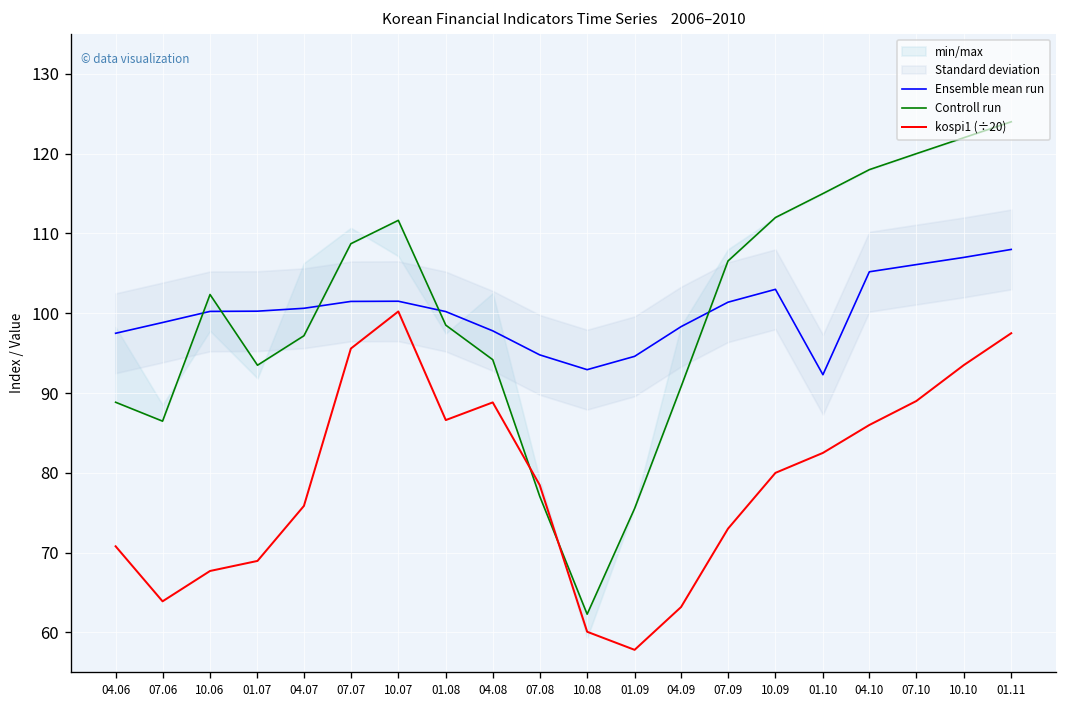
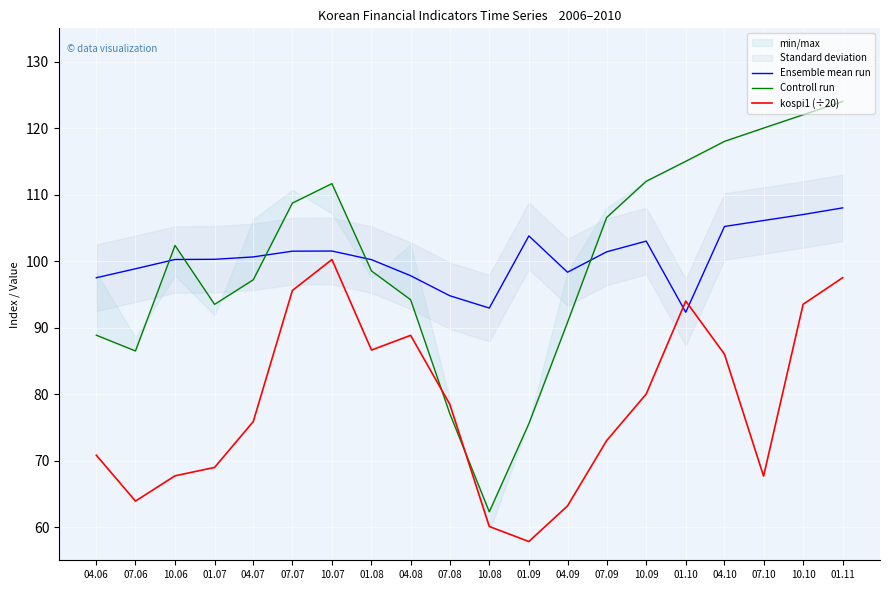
Ensemble mean run, 01.09: 95 -> 104
kospi1 (÷20), 01.10: 83 -> 94
kospi1 (÷20), 07.10: 89 -> 68
